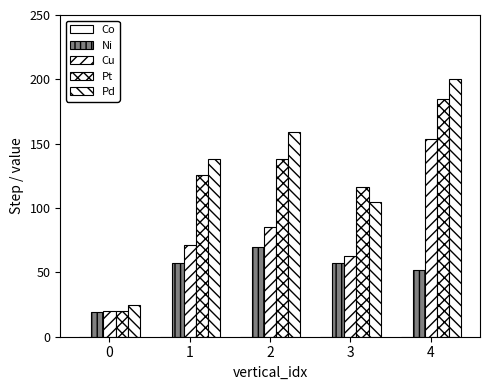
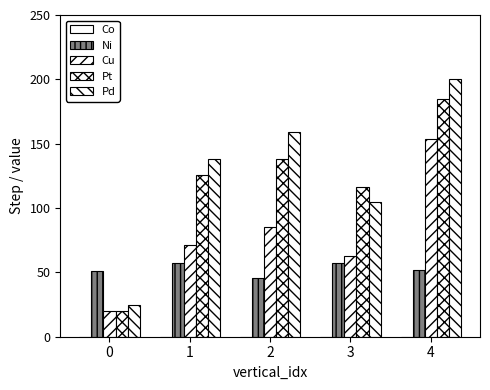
Ni, 0: 19 -> 51
Ni, 2: 70 -> 46
